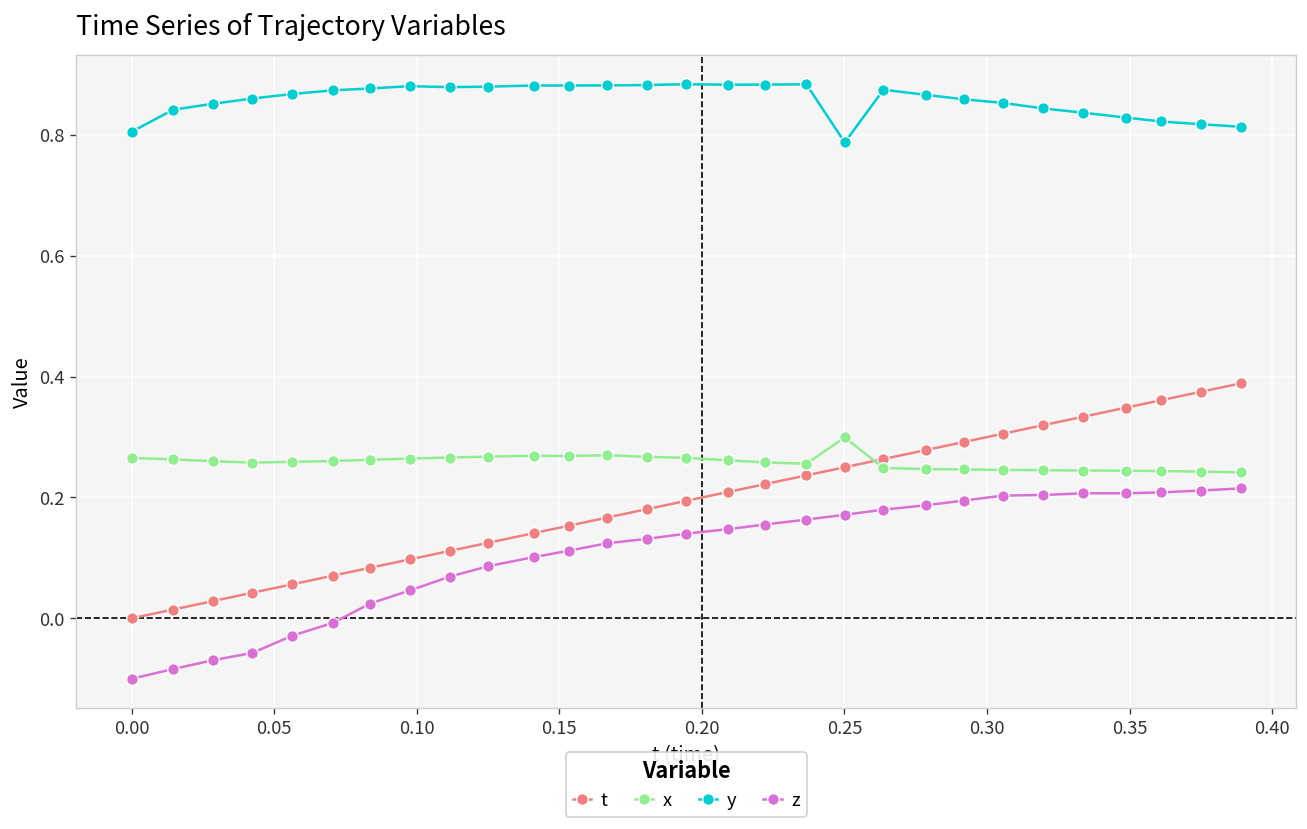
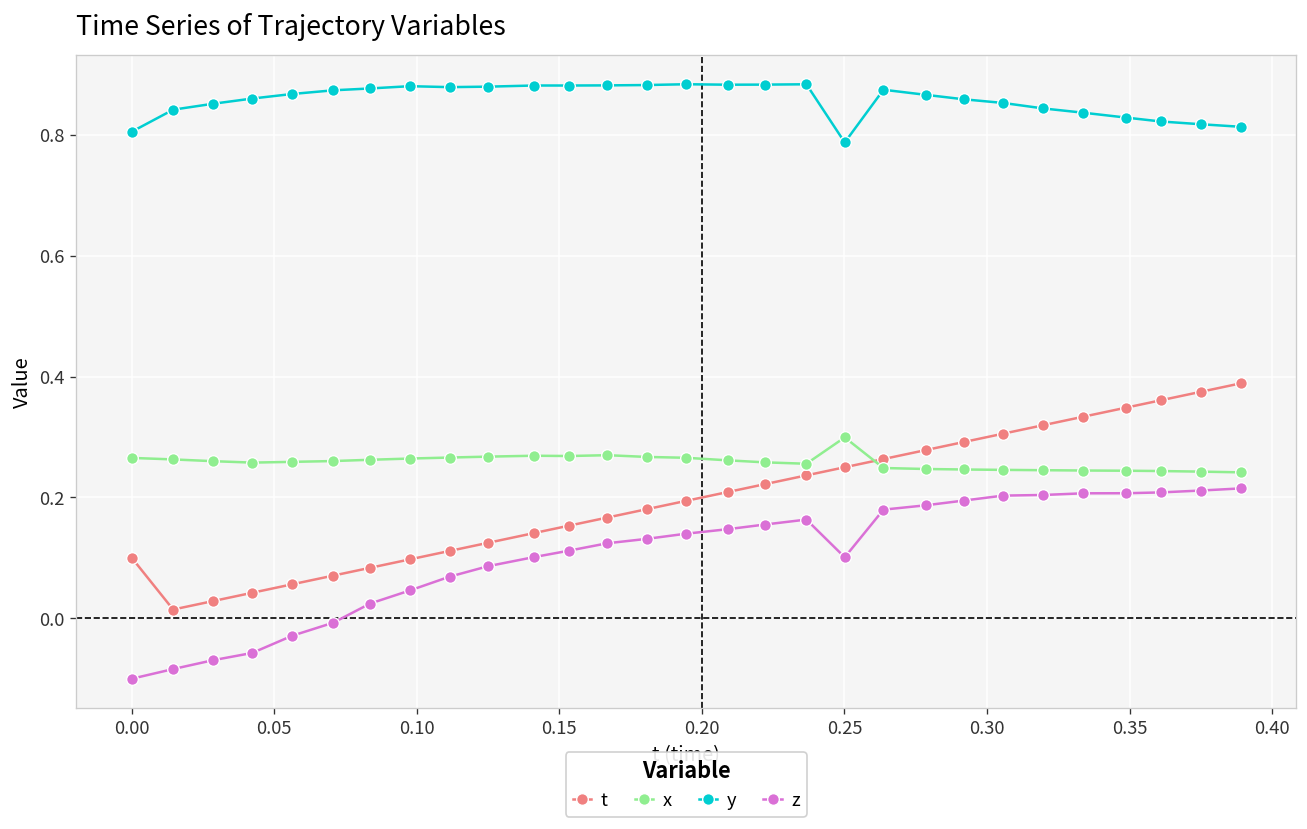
t, 0.00: 0.0 -> 0.1
z, 0.25: 0.17 -> 0.10
